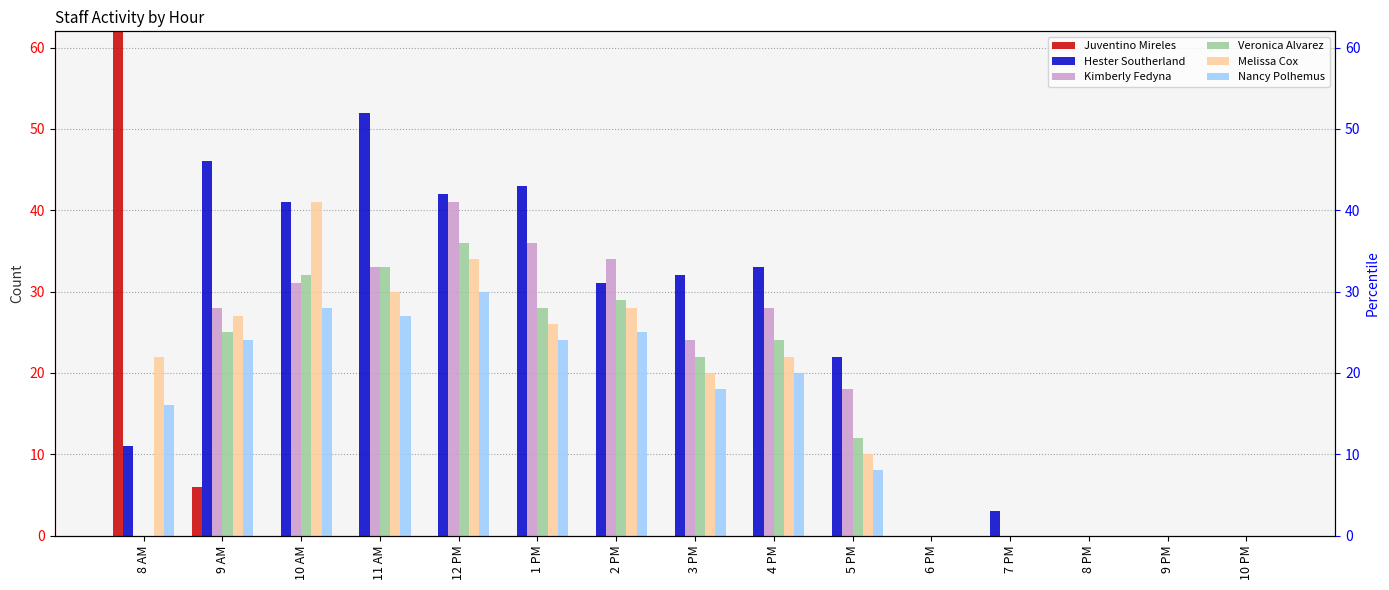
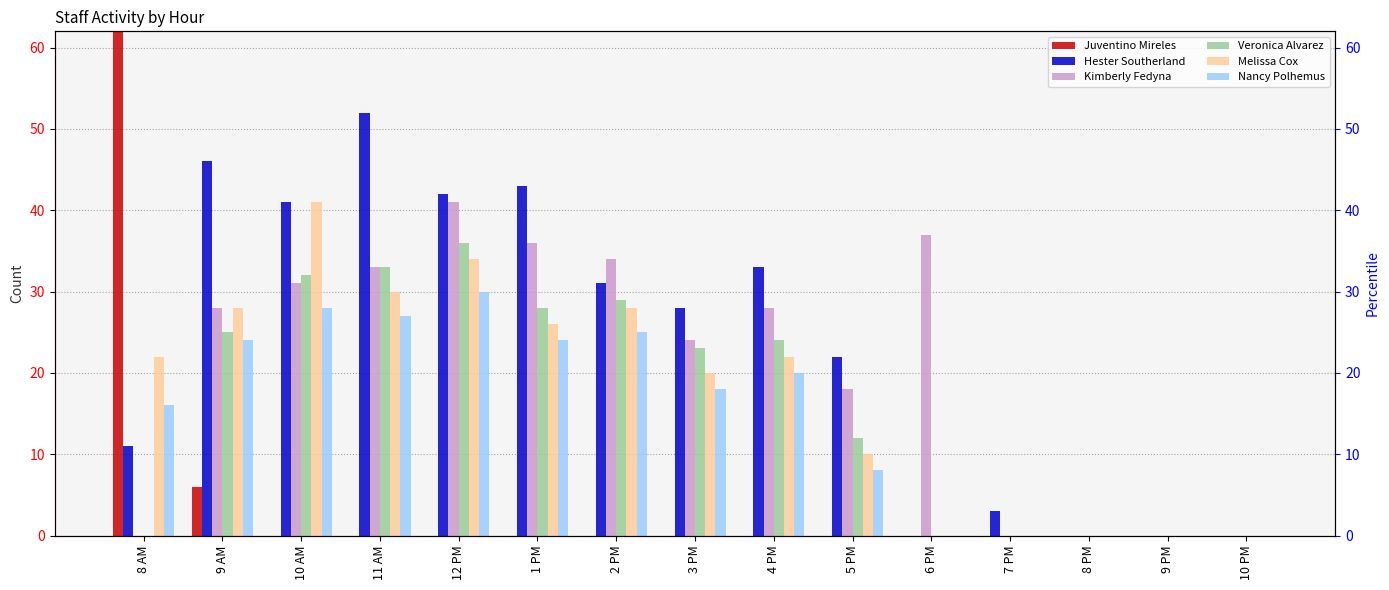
Melissa Cox, 9 AM: 27 -> 28
Hester Southerland, 3 PM: 32 -> 28
Veronica Alvarez, 3 PM: 22 -> 23
Kimberly Fedyna, 6 PM: 0 -> 37
